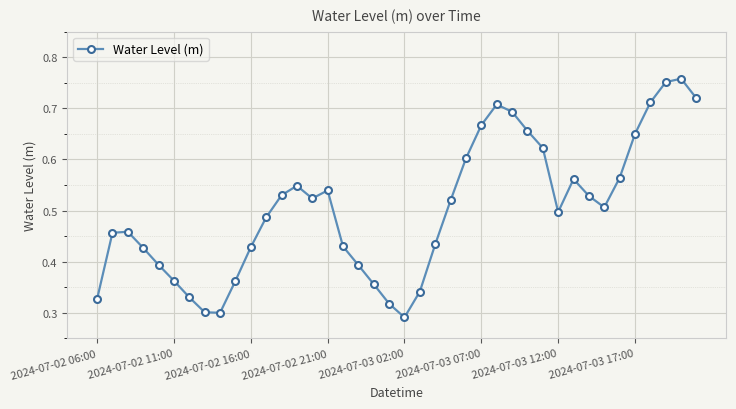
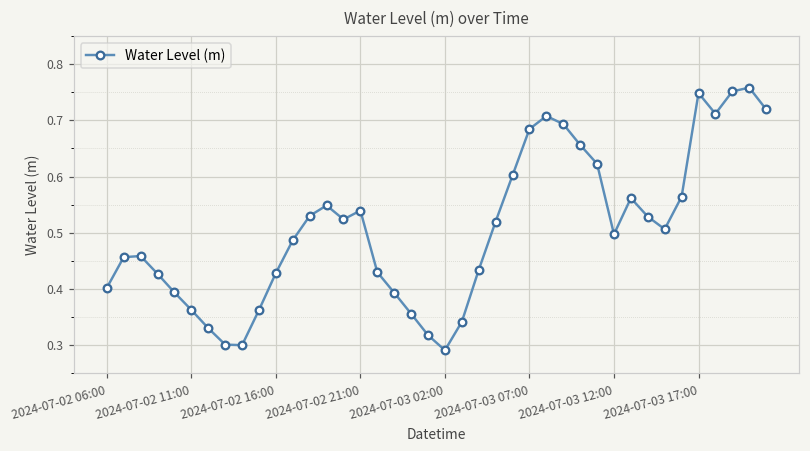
2024-07-02 06:00: 0.33 -> 0.40
2024-07-03 07:00: 0.67 -> 0.68
2024-07-03 17:00: 0.65 -> 0.75
